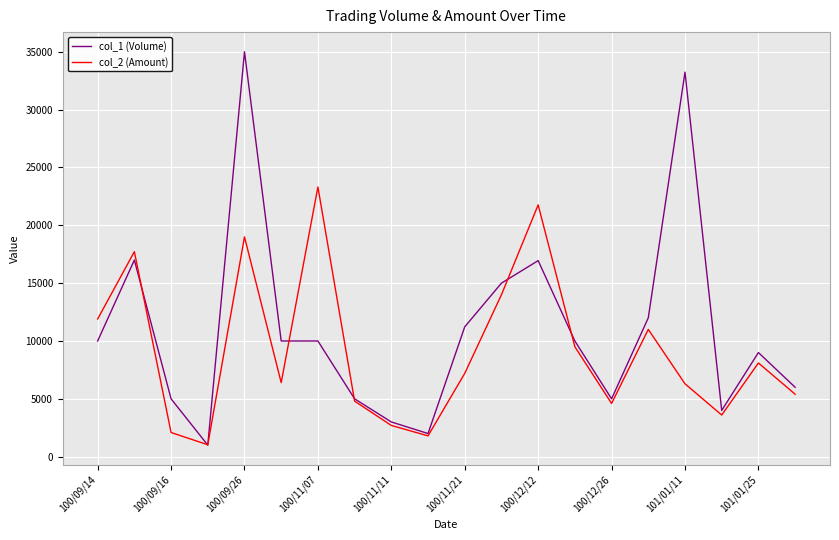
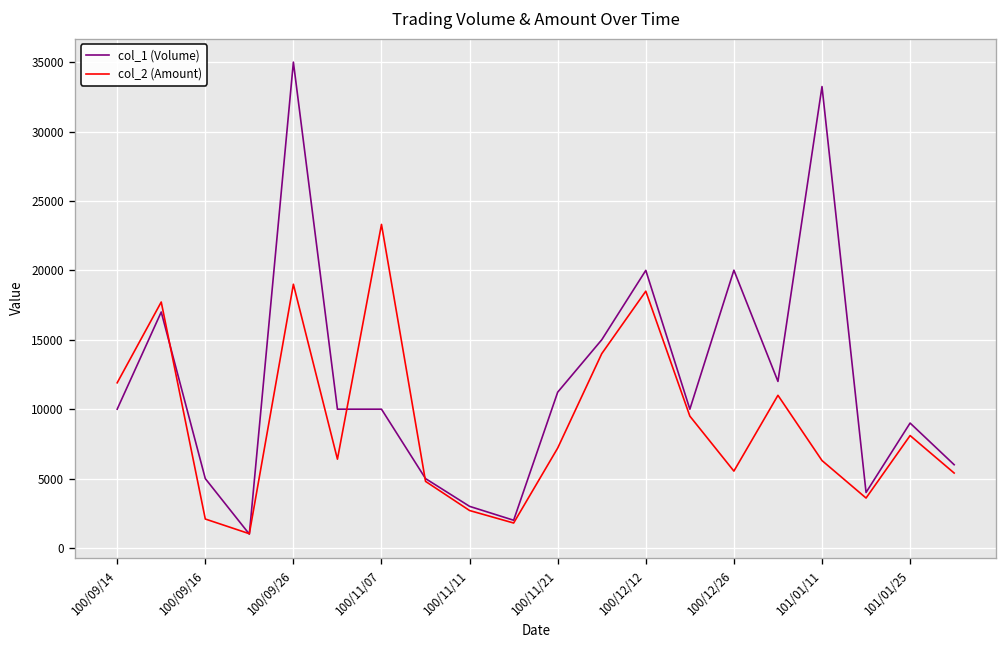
col_1 (Volume), 100/12/12: 16900 -> 20000
col_2 (Amount), 100/12/12: 21800 -> 18500
col_1 (Volume), 100/12/26: 5000 -> 20000
col_2 (Amount), 100/12/26: 4600 -> 5500
